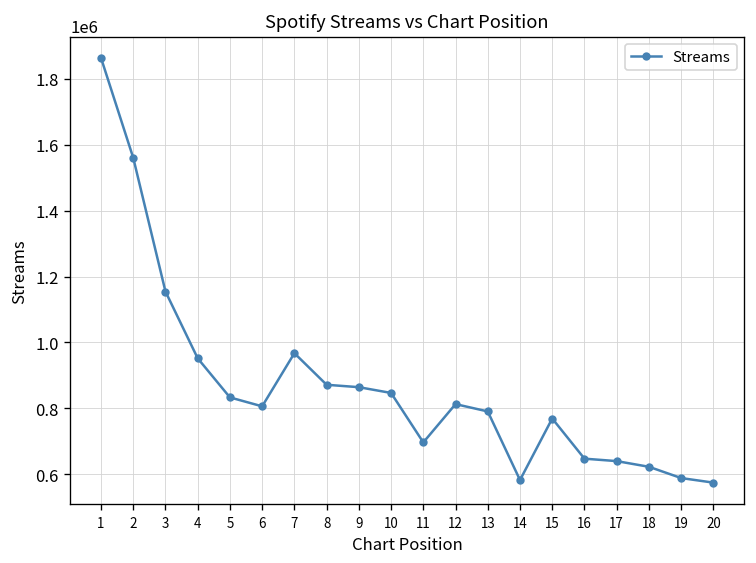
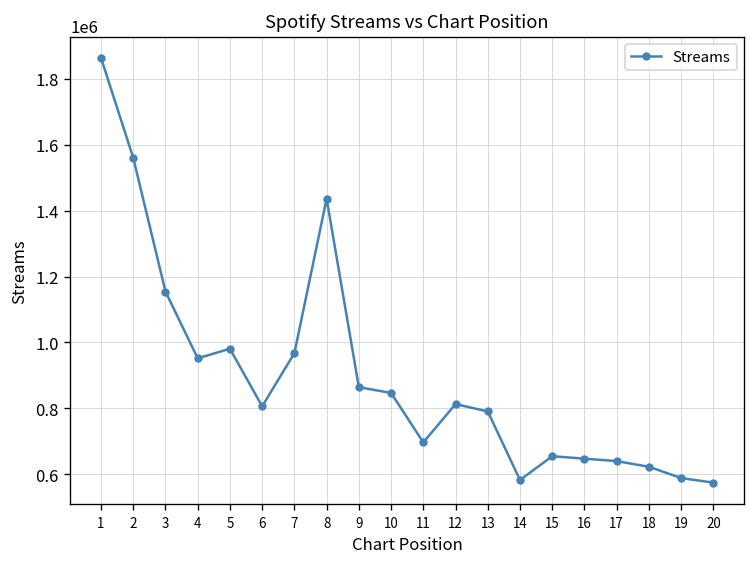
5: 830000 -> 980000
8: 870000 -> 1440000
15: 770000 -> 650000
